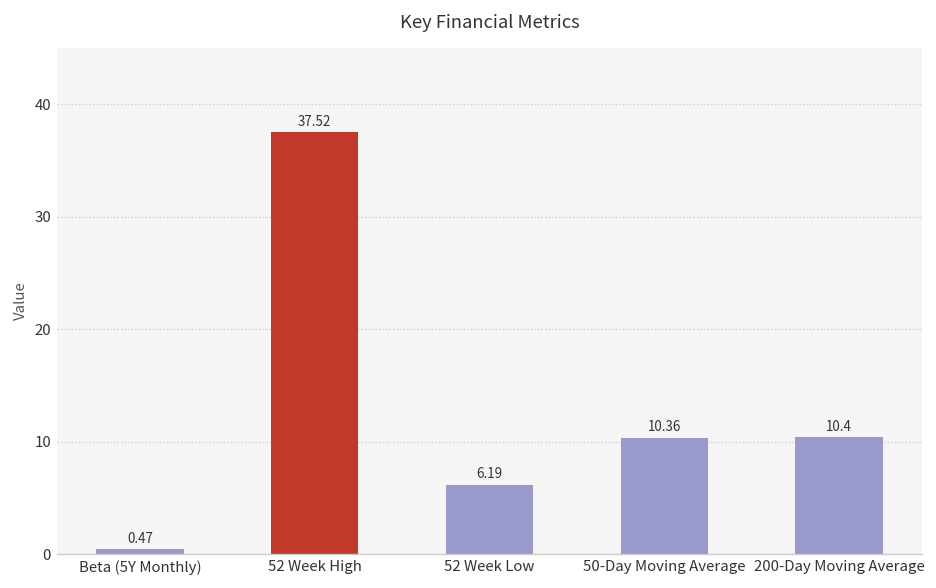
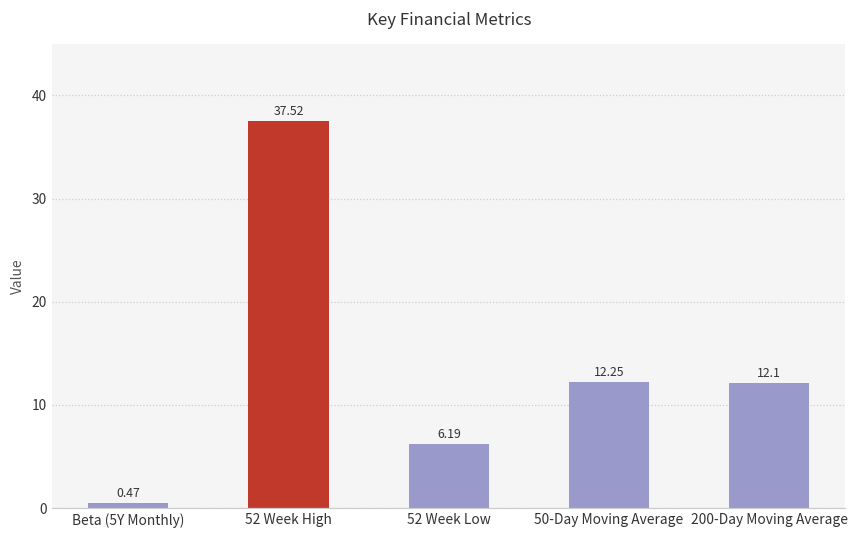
50-Day Moving Average: 10.36 -> 12.25
200-Day Moving Average: 10.4 -> 12.1
